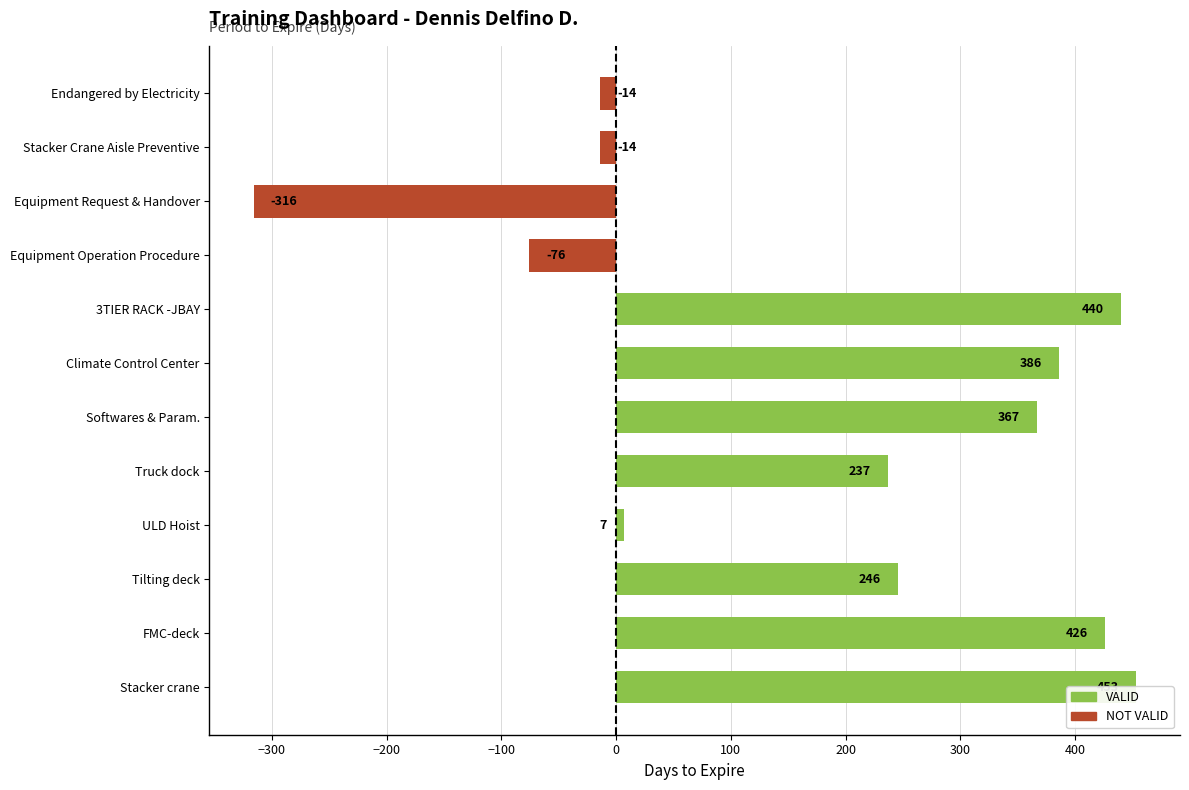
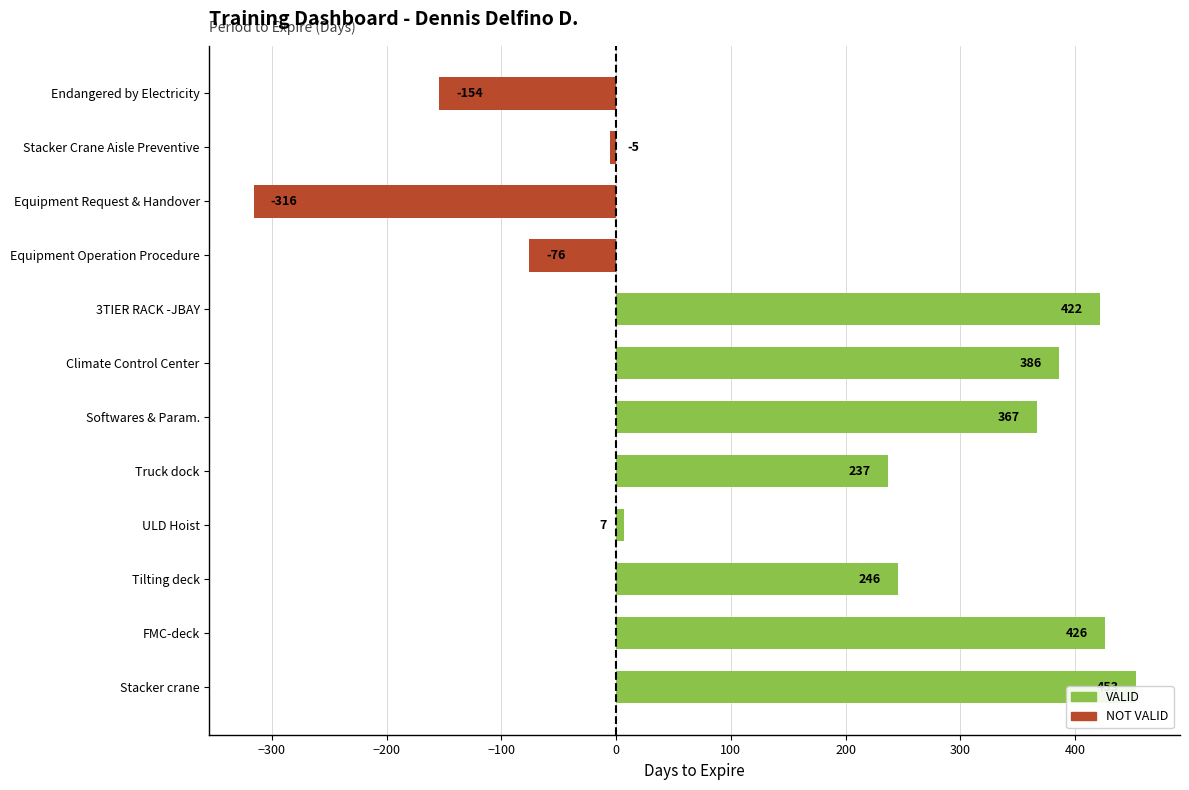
Endangered by Electricity: -14 -> -154
Stacker Crane Aisle Preventive: -14 -> -5
3TIER RACK -JBAY: 440 -> 422
